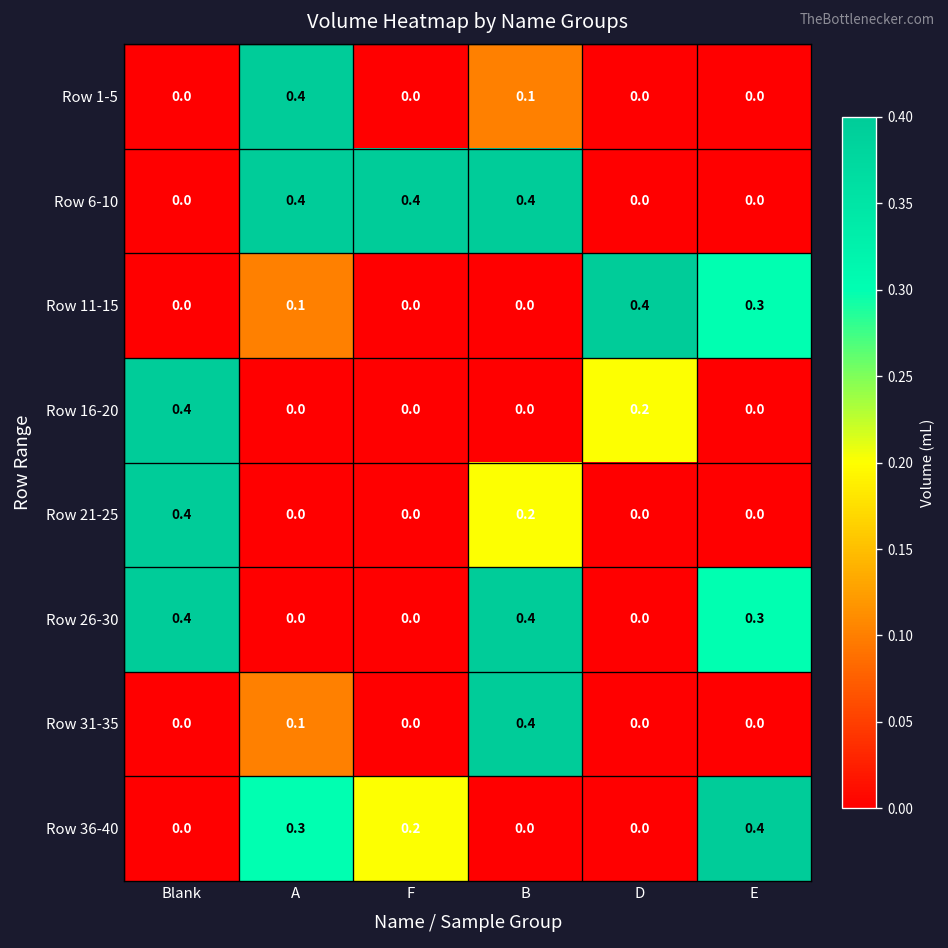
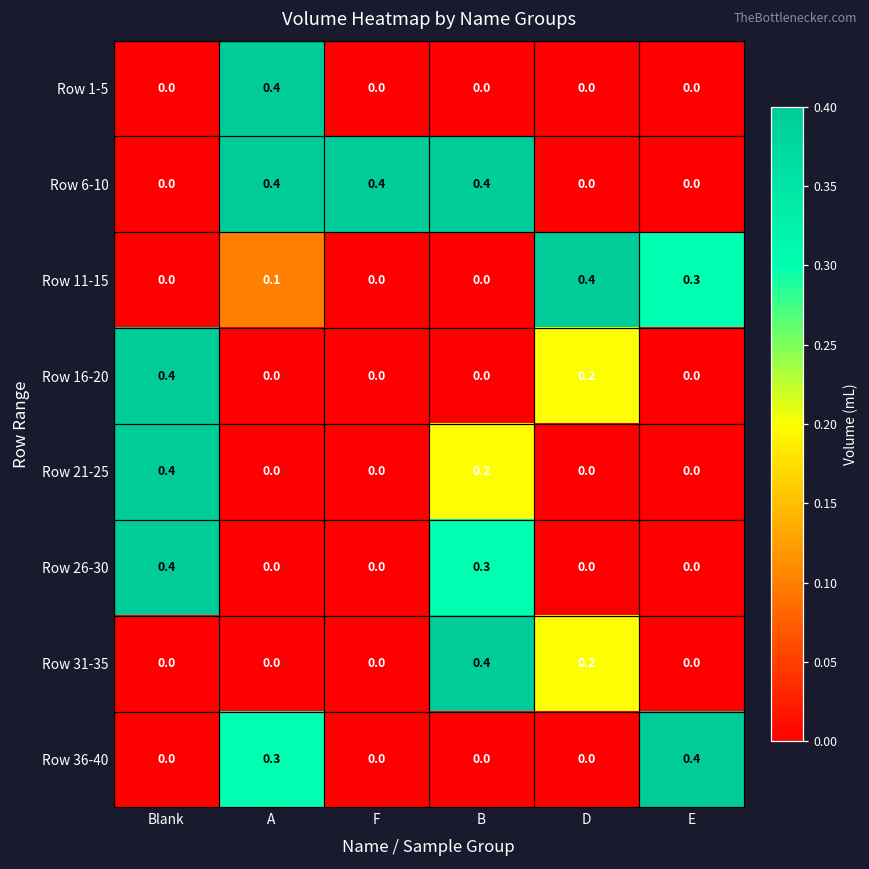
Row 1-5, B: 0.1 -> 0.0
Row 26-30, B: 0.4 -> 0.3
Row 26-30, E: 0.3 -> 0.0
Row 31-35, A: 0.1 -> 0.0
Row 31-35, D: 0.0 -> 0.2
Row 36-40, F: 0.2 -> 0.0
